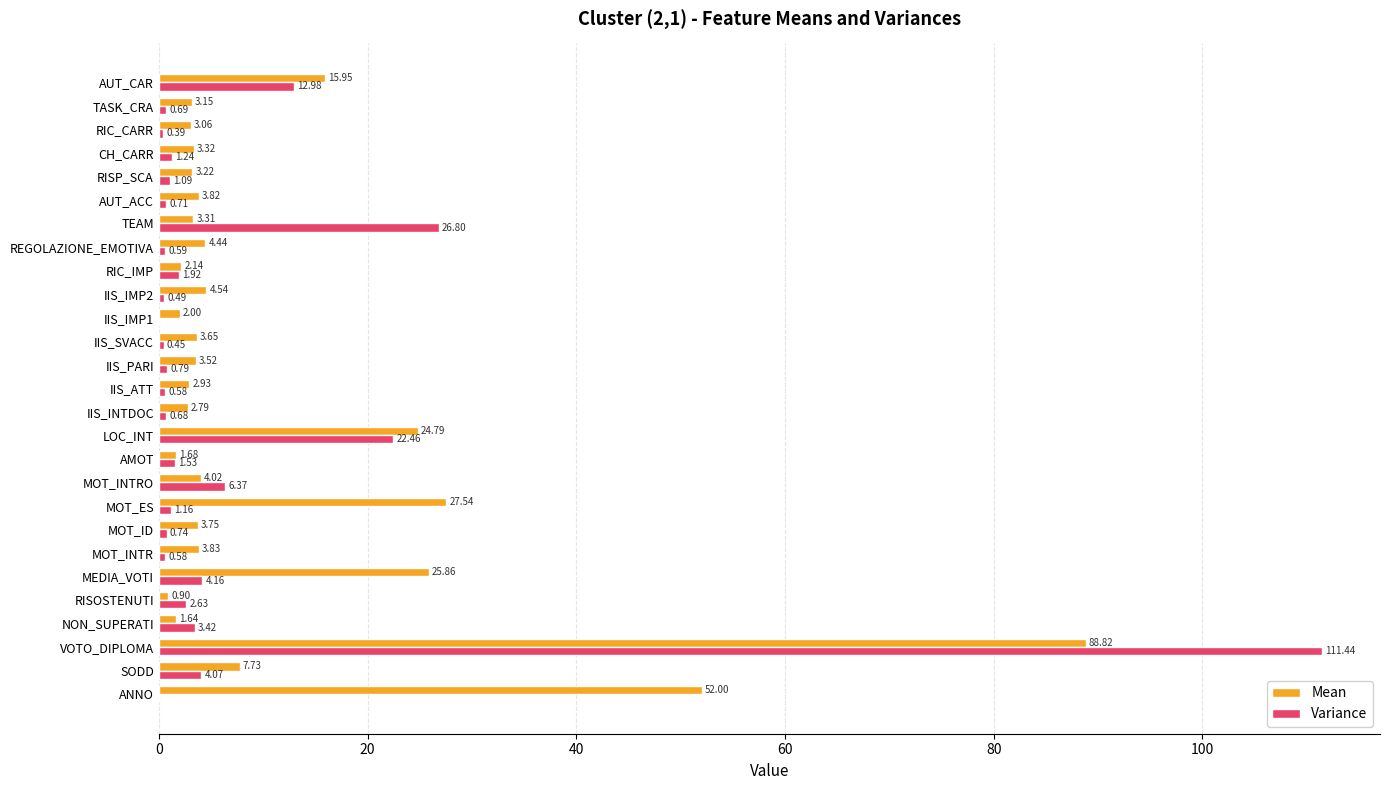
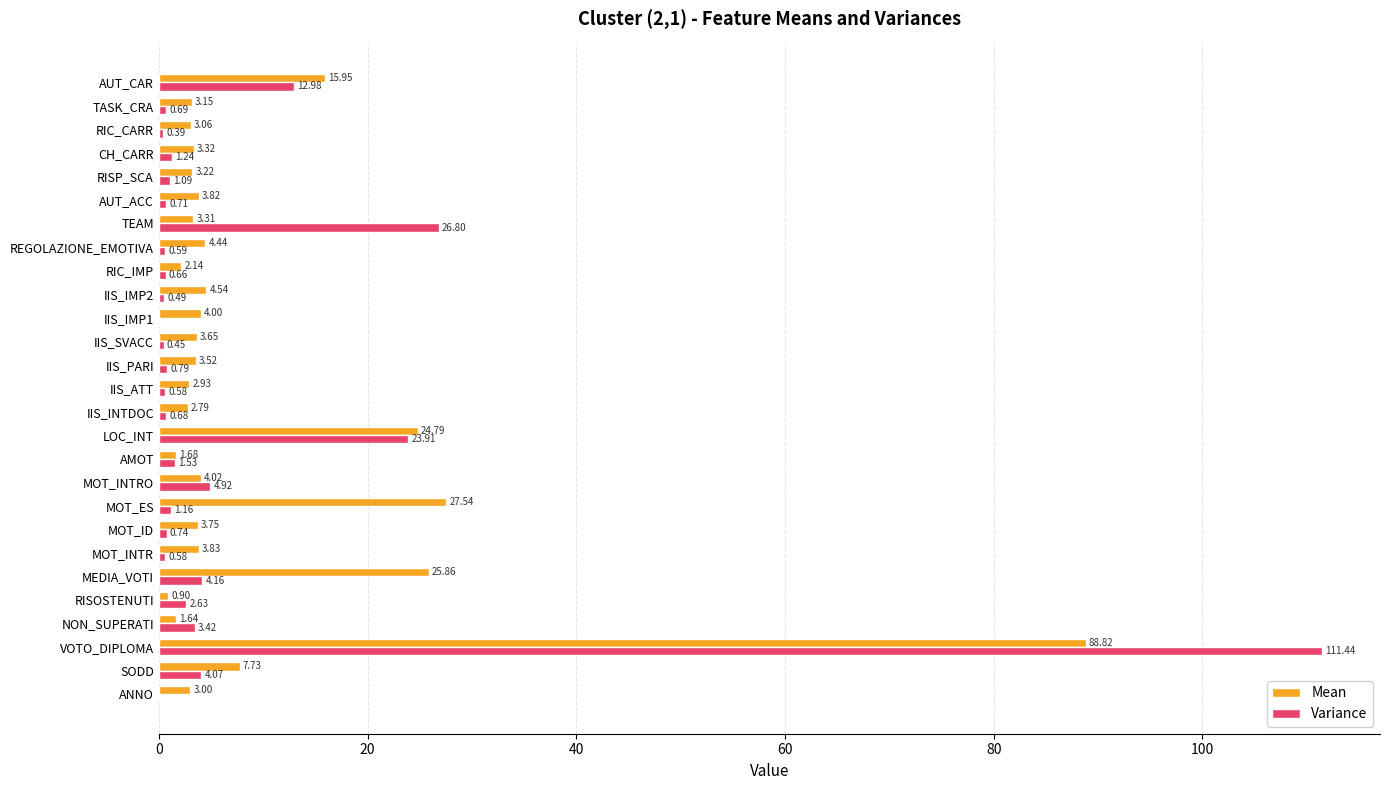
Variance, RIC_IMP: 1.92 -> 0.66
Mean, IIS_IMP1: 2.00 -> 4.00
Variance, LOC_INT: 22.46 -> 23.91
Variance, MOT_INTRO: 6.37 -> 4.92
Mean, ANNO: 52.00 -> 3.00
